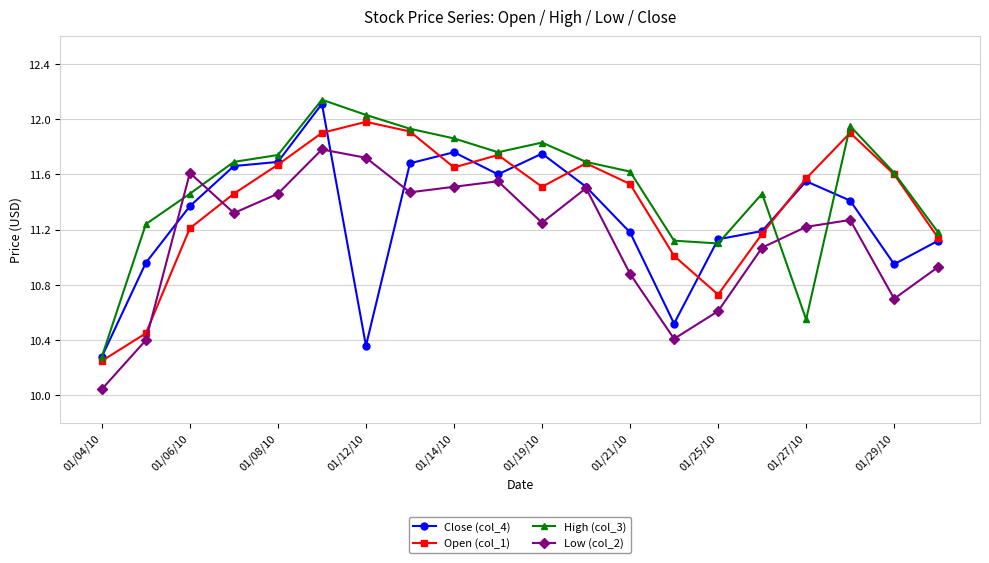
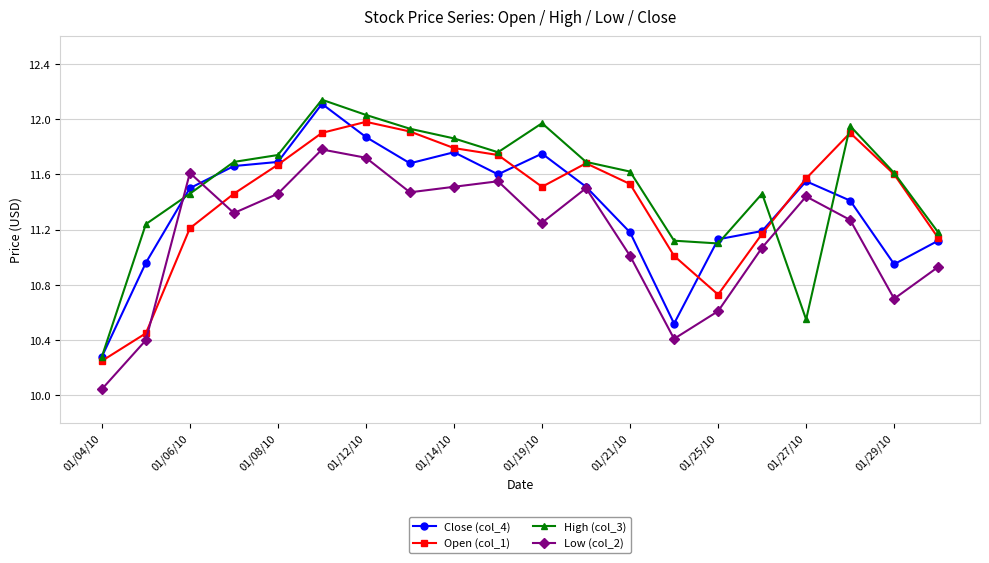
Close (col_4), 01/06/10: 11.37 -> 11.50
Close (col_4), 01/12/10: 10.36 -> 11.87
Open (col_1), 01/14/10: 11.65 -> 11.79
High (col_3), 01/19/10: 11.83 -> 11.97
Low (col_2), 01/21/10: 10.88 -> 11.01
Low (col_2), 01/27/10: 11.22 -> 11.44
